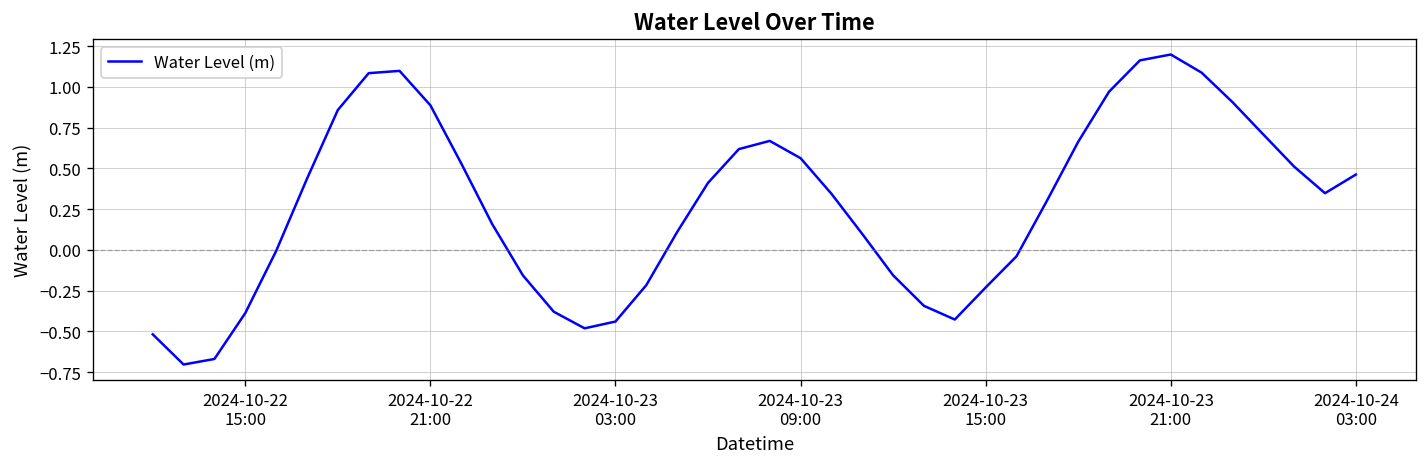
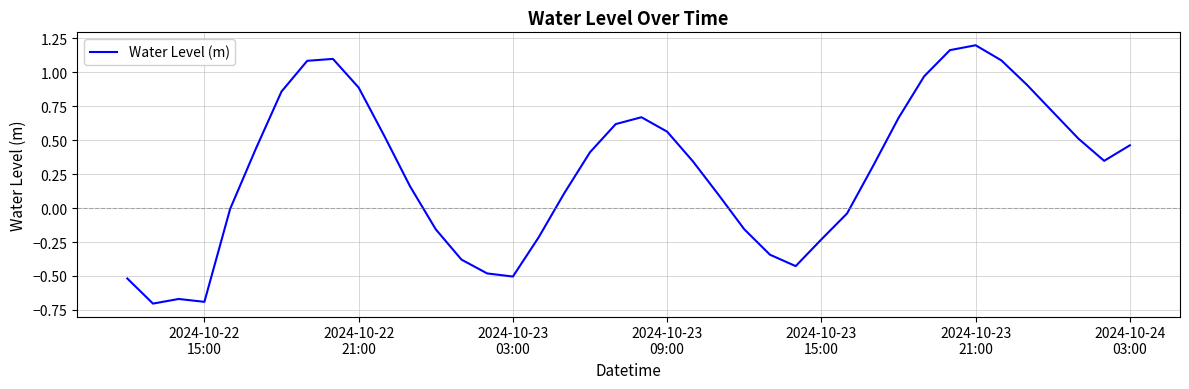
2024-10-22 15:00: -0.39 -> -0.69
2024-10-23 03:00: -0.44 -> -0.50
